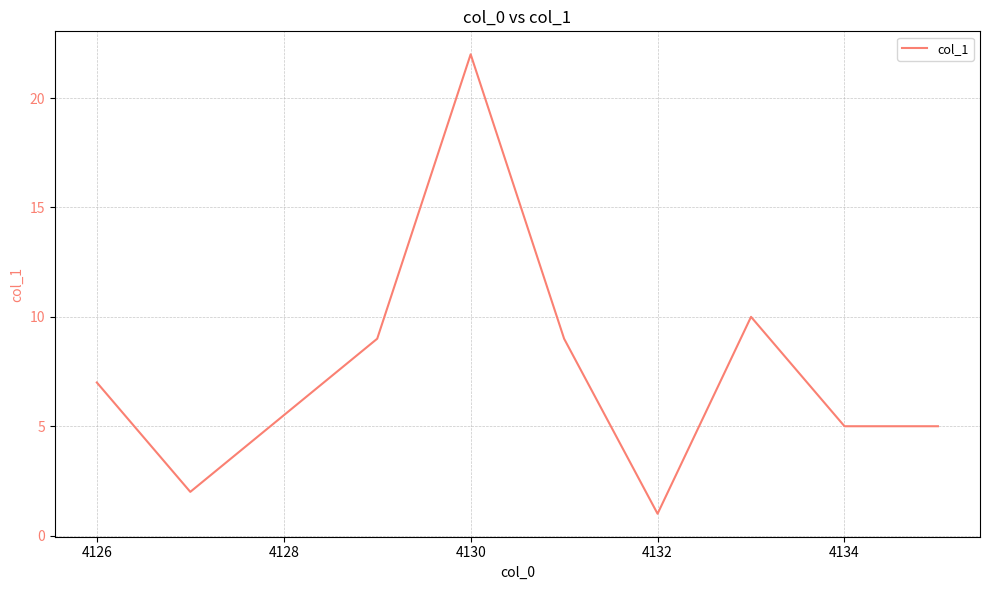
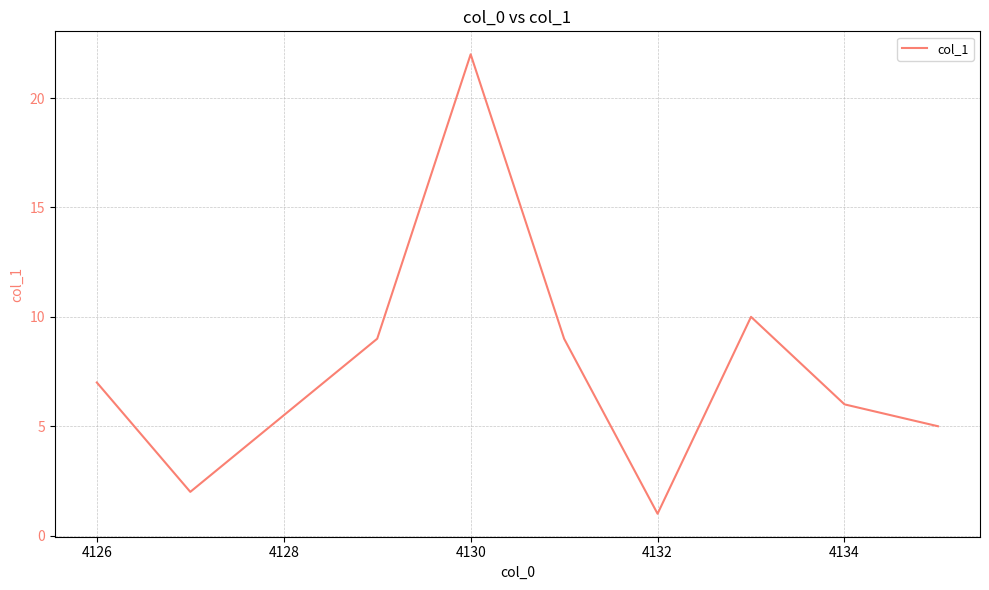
4134: 5 -> 6
